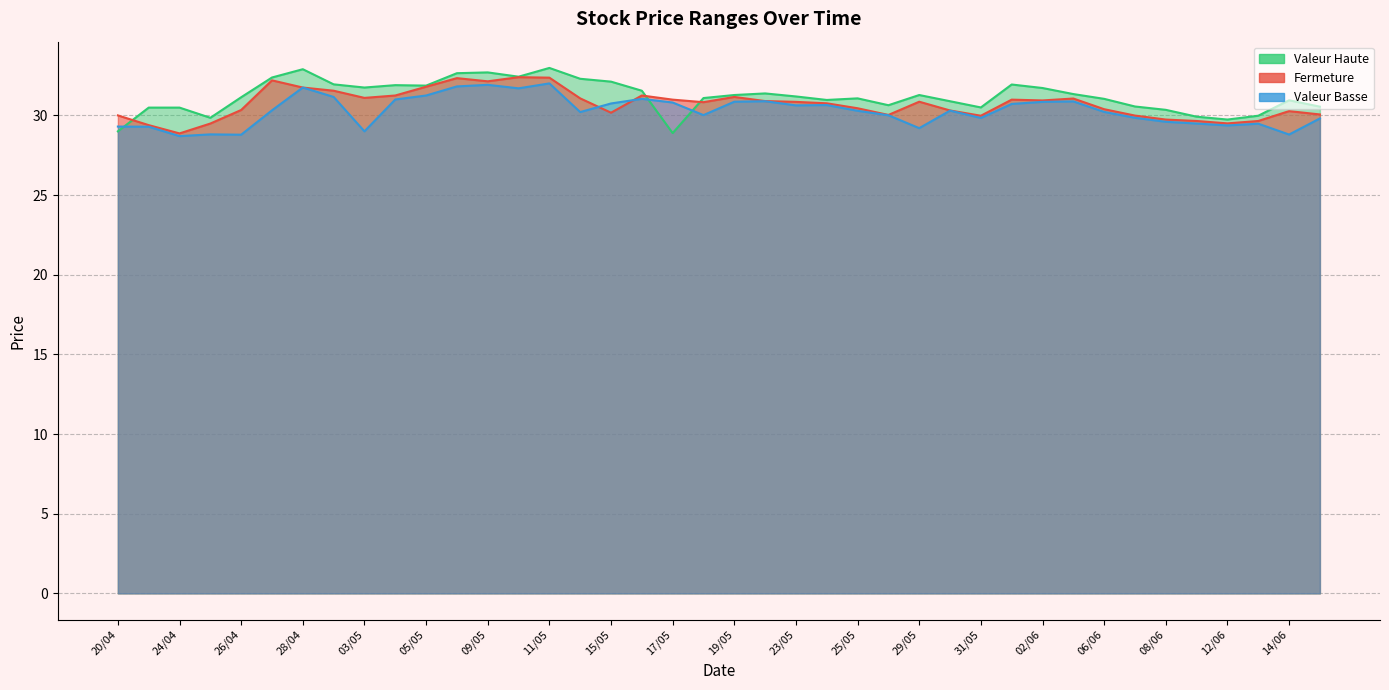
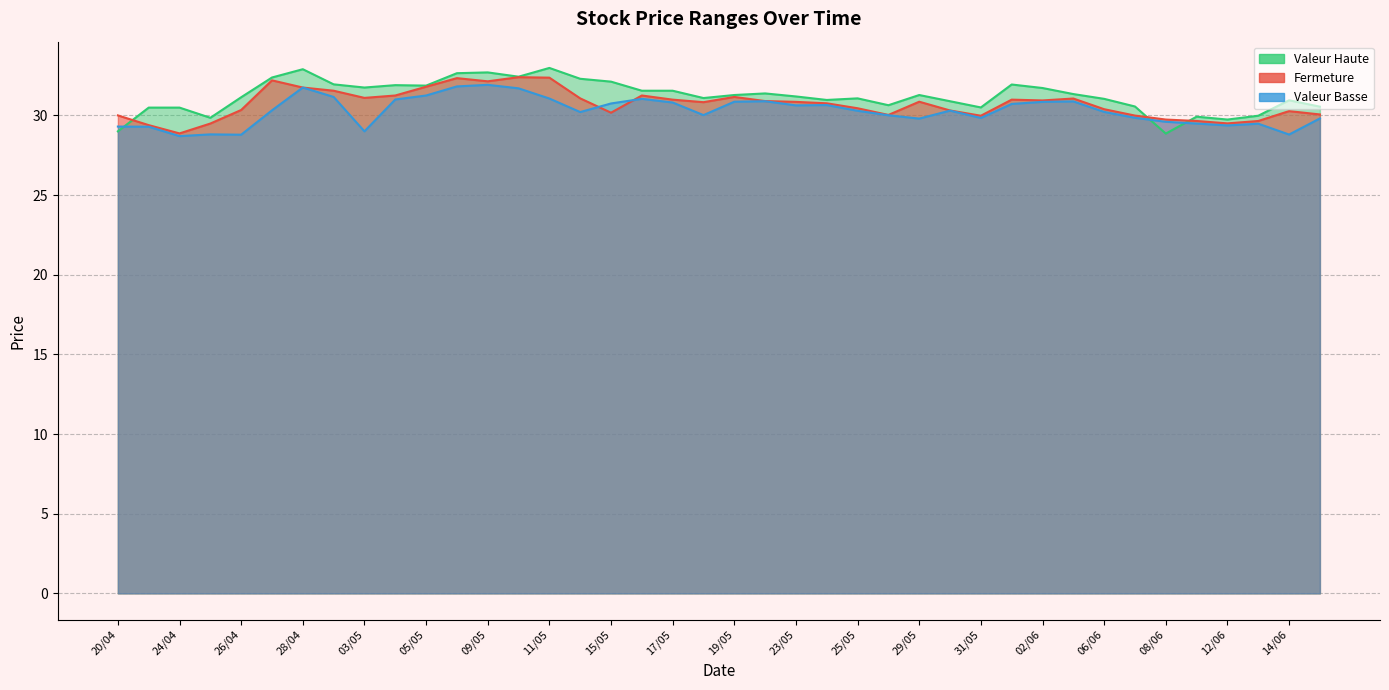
Valeur Basse, 11/05: 32.0 -> 31.1
Valeur Haute, 17/05: 28.9 -> 31.6
Valeur Basse, 29/05: 29.2 -> 29.8
Valeur Haute, 08/06: 30.4 -> 28.9
